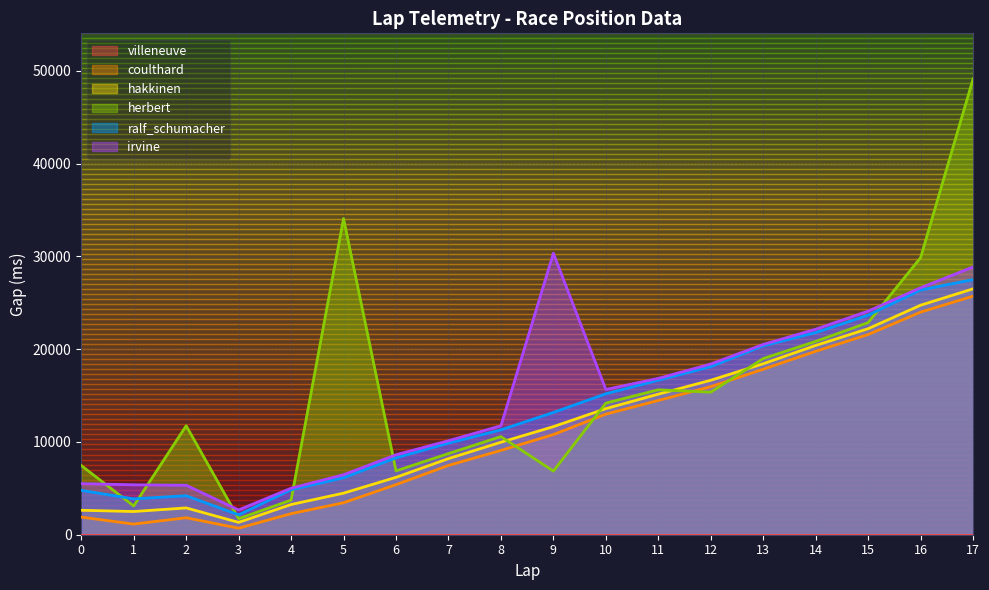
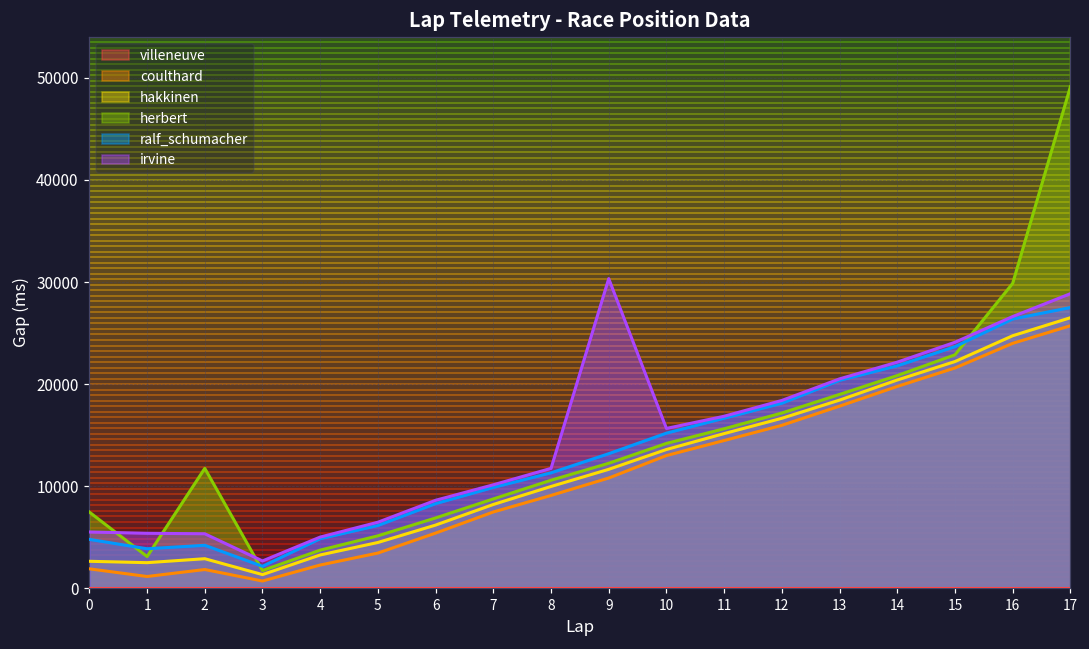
herbert, 5: 34000 -> 5000
herbert, 9: 7000 -> 12000
herbert, 12: 15000 -> 17000
